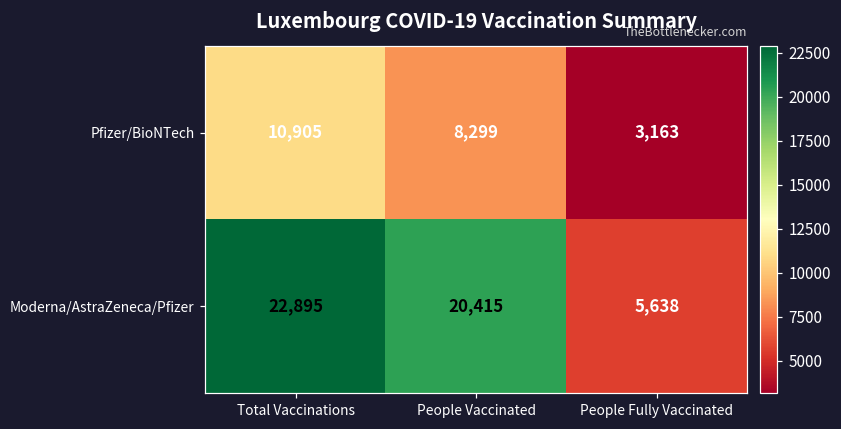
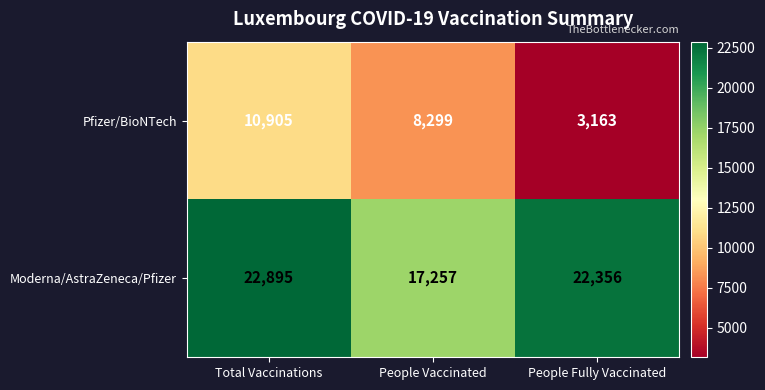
Moderna/AstraZeneca/Pfizer, People Vaccinated: 20,415 -> 17,257
Moderna/AstraZeneca/Pfizer, People Fully Vaccinated: 5,638 -> 22,356
